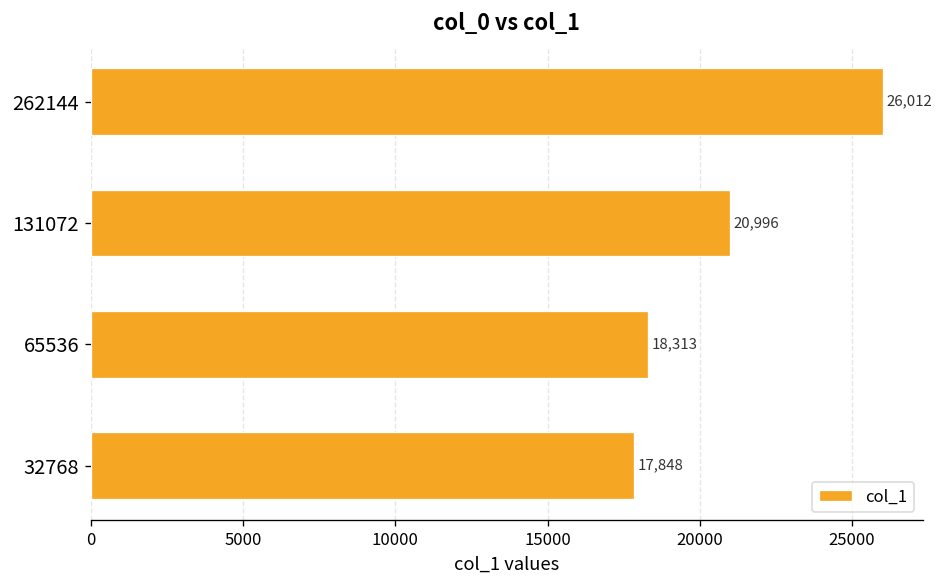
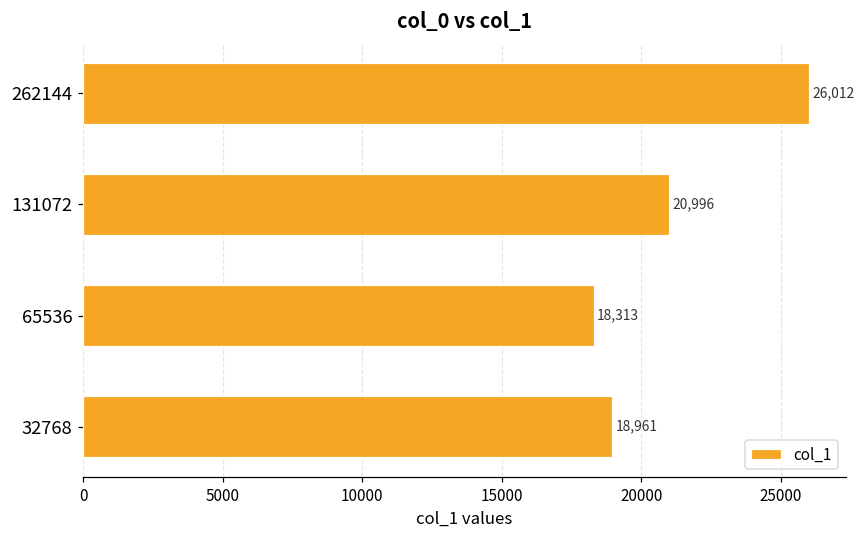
32768: 17,848 -> 18,961
